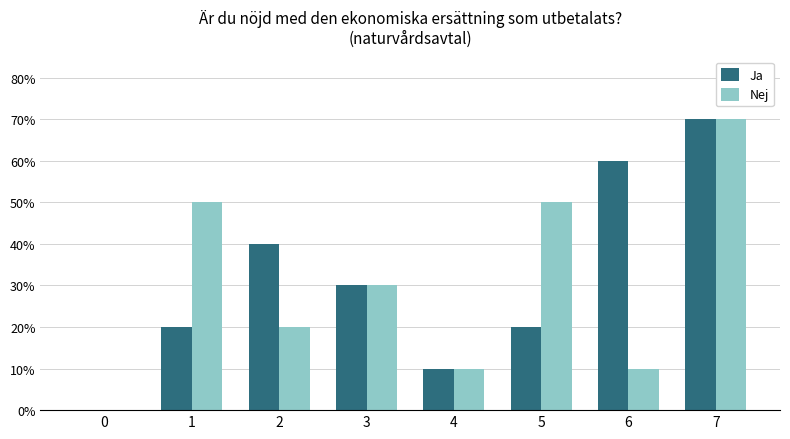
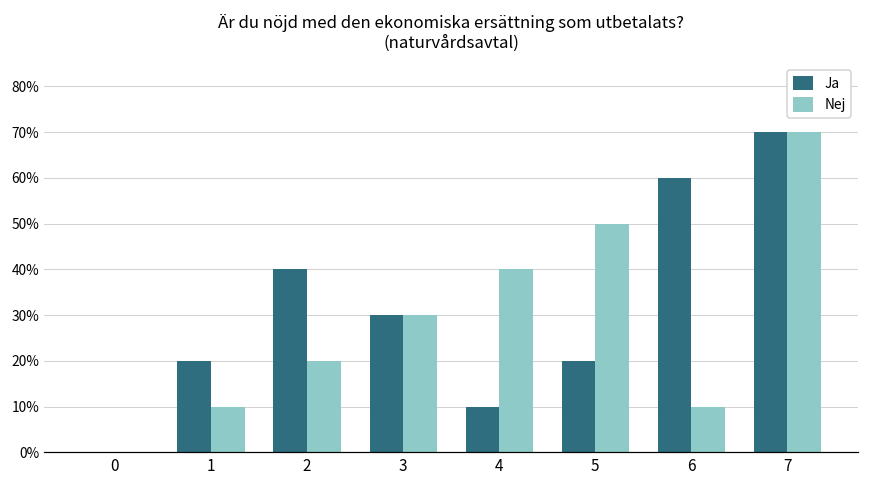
Nej, 1: 50% -> 10%
Nej, 4: 10% -> 40%
